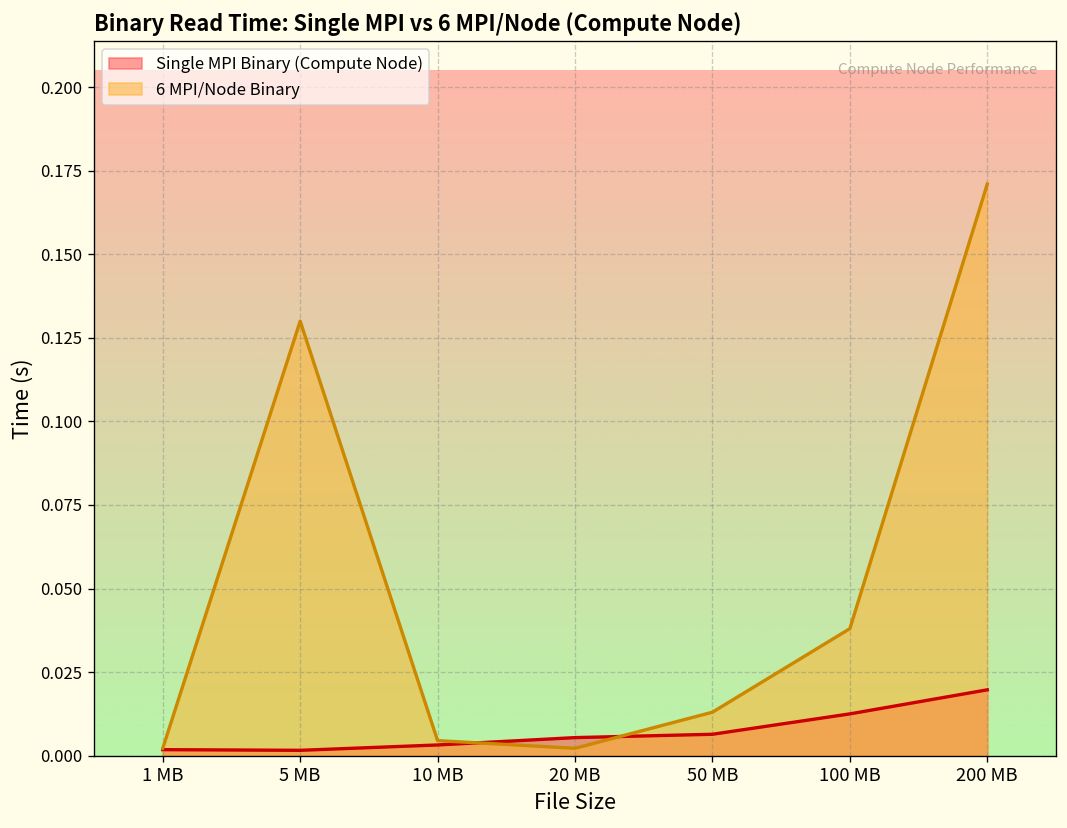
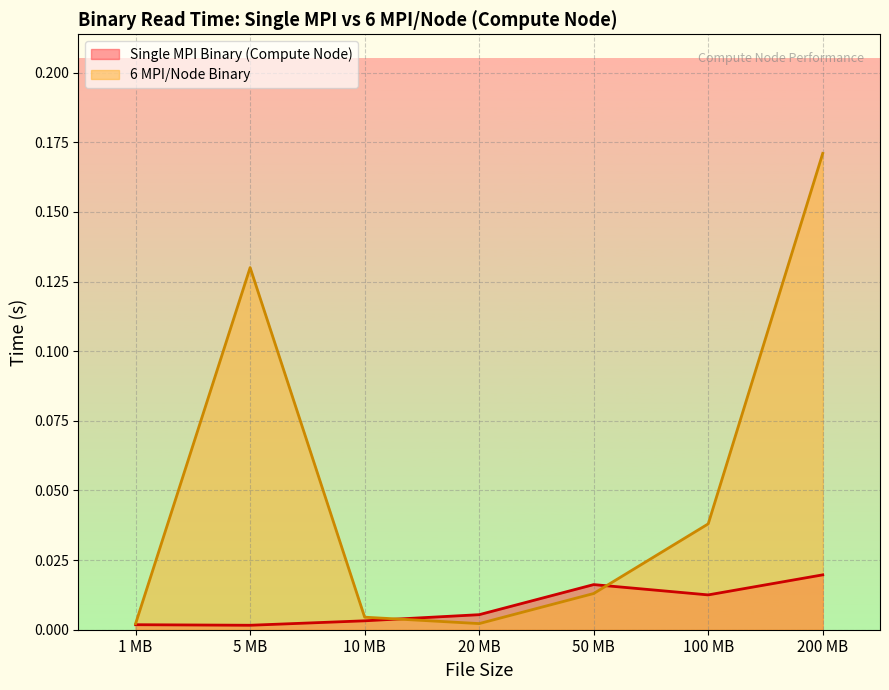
Single MPI Binary (Compute Node), 50 MB: 0.006 -> 0.016
